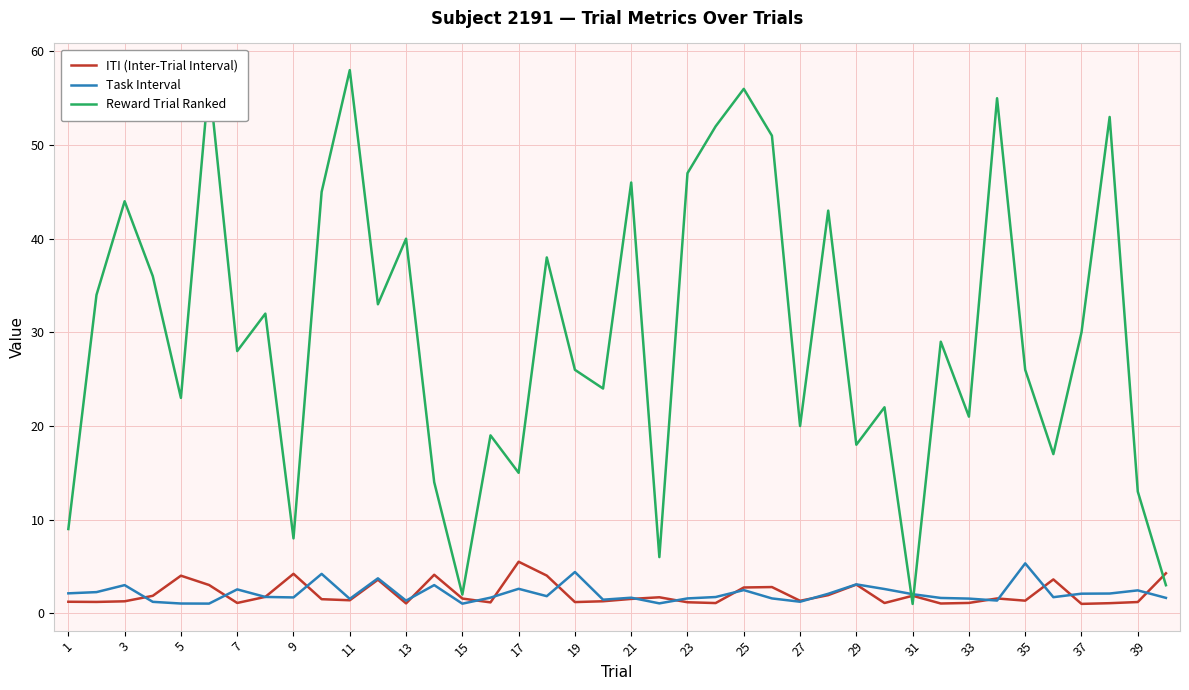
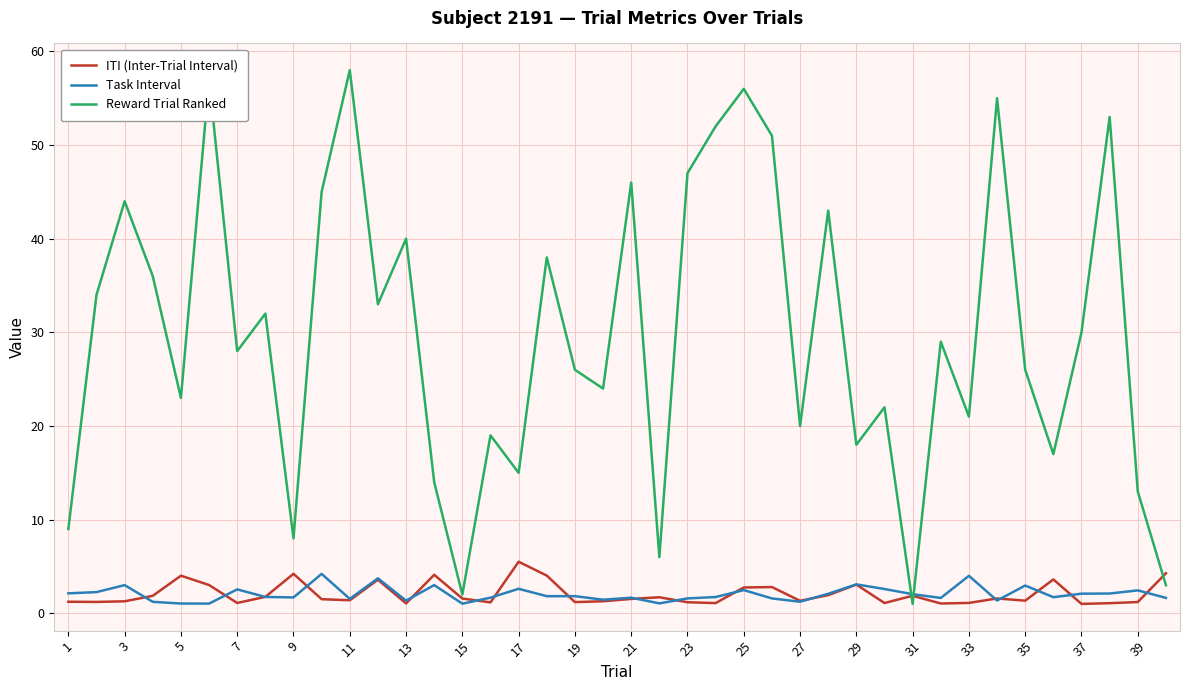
Task Interval, 19: 4 -> 2
Task Interval, 33: 2 -> 4
Task Interval, 35: 5 -> 3
